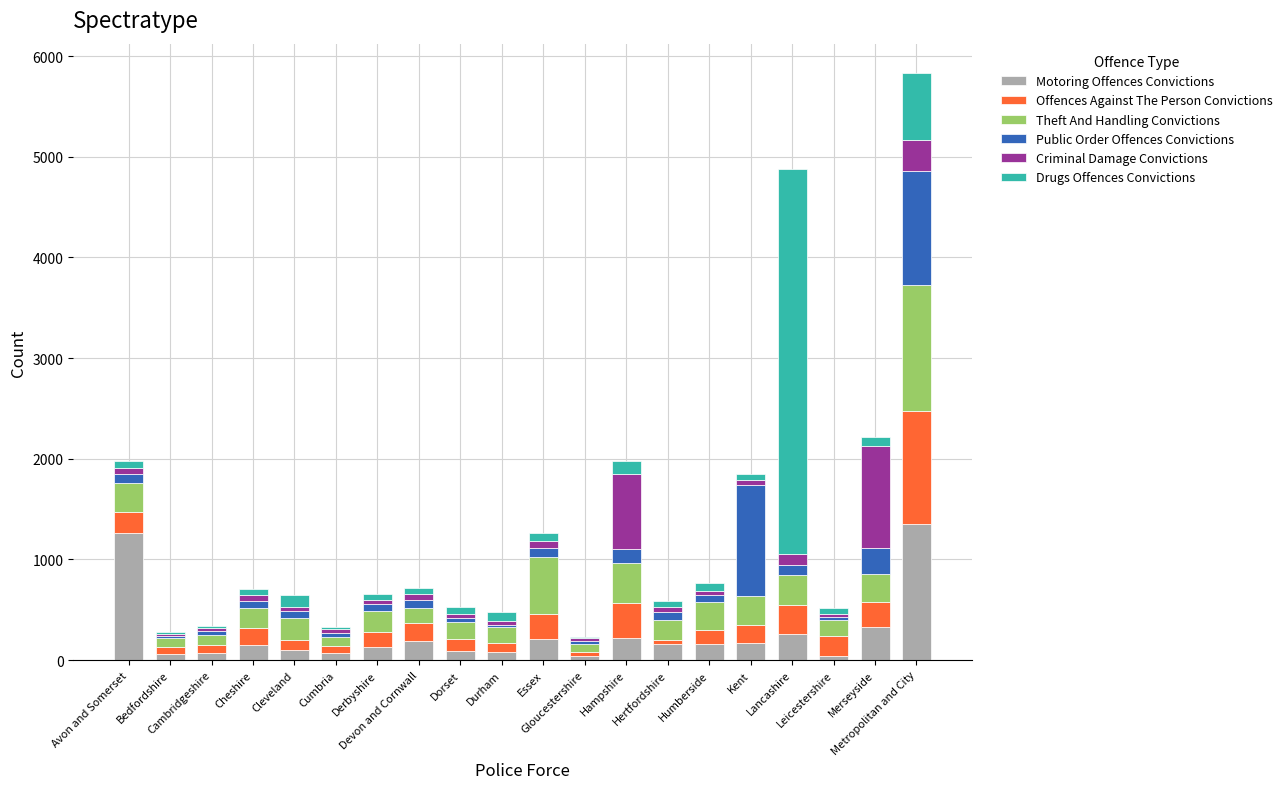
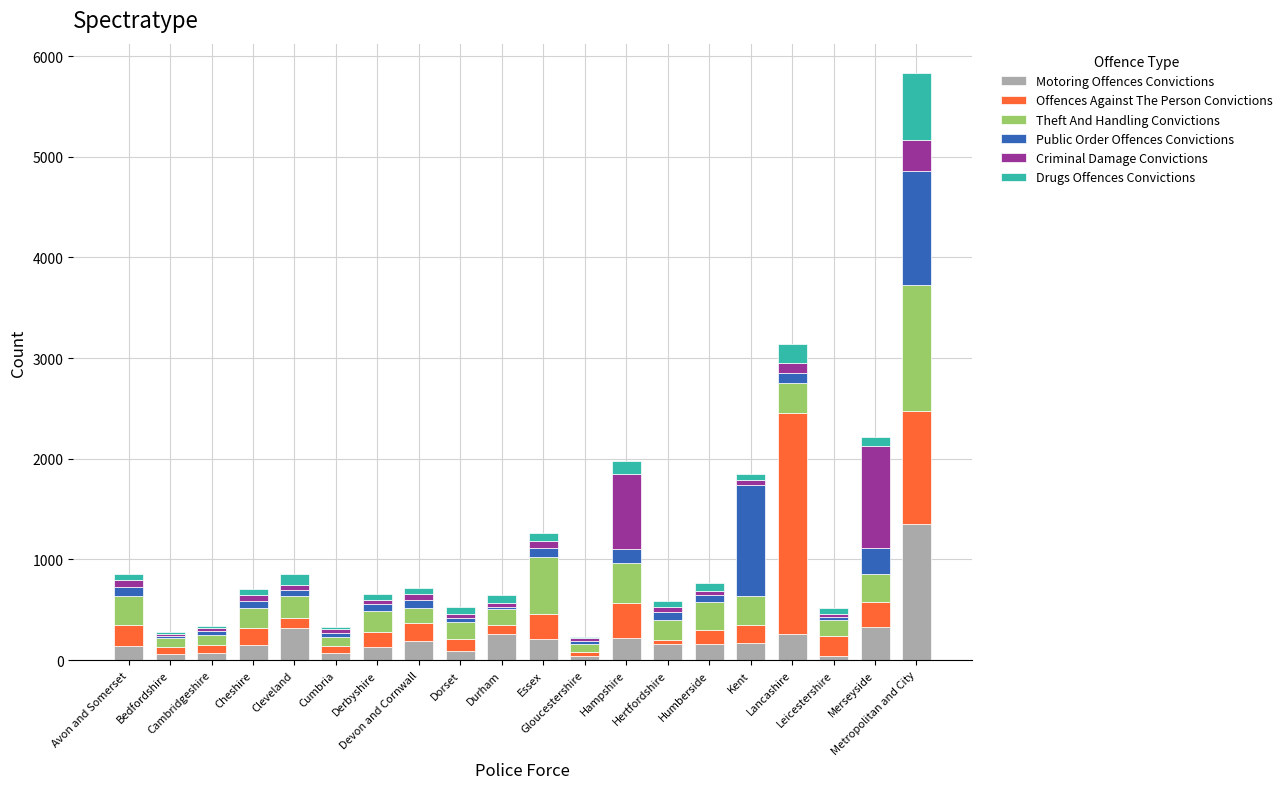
Motoring Offences Convictions, Avon and Somerset: 1260 -> 140
Motoring Offences Convictions, Cleveland: 100 -> 310
Motoring Offences Convictions, Durham: 80 -> 260
Offences Against The Person Convictions, Lancashire: 290 -> 2200
Drugs Offences Convictions, Lancashire: 3830 -> 190
